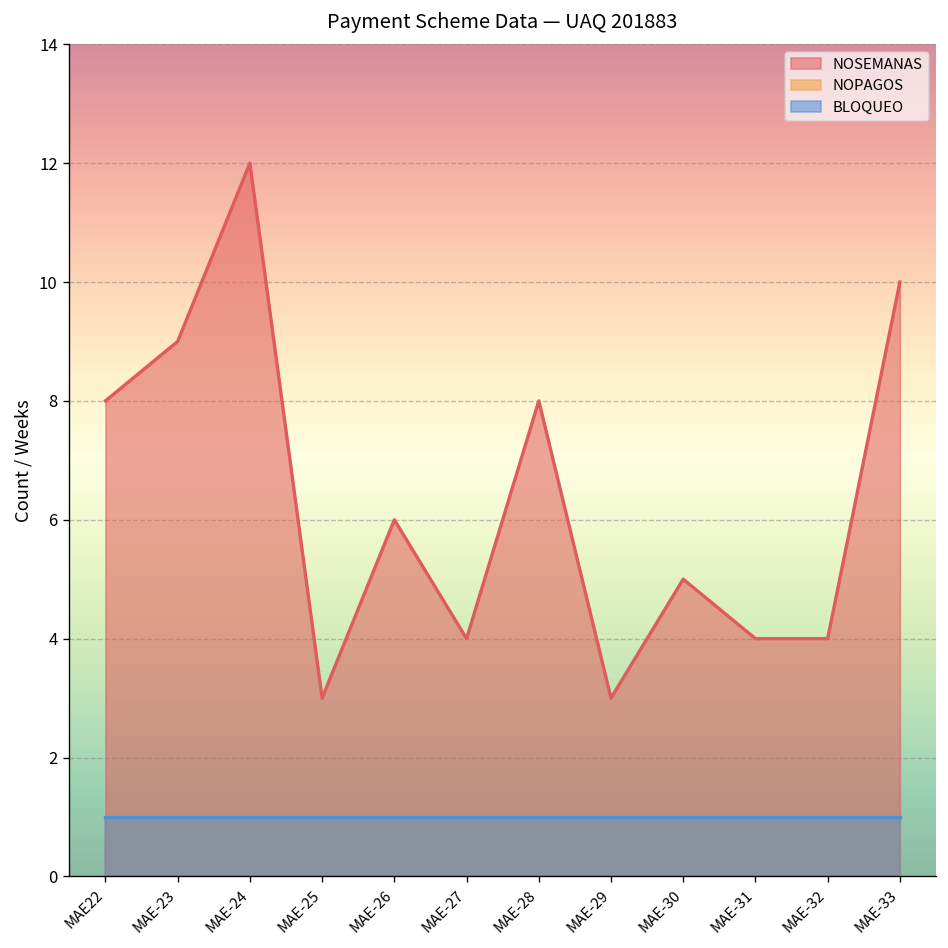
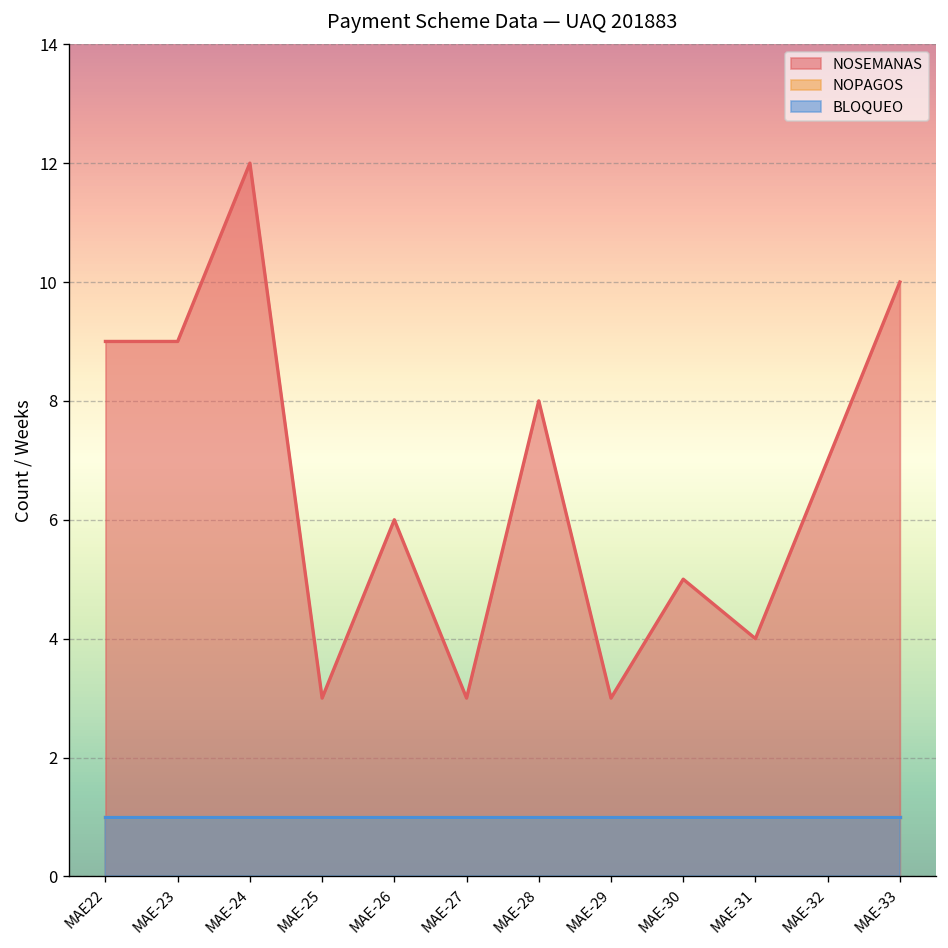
NOSEMANAS, MAE22: 8 -> 9
NOSEMANAS, MAE-27: 4 -> 3
NOSEMANAS, MAE-32: 4 -> 7
